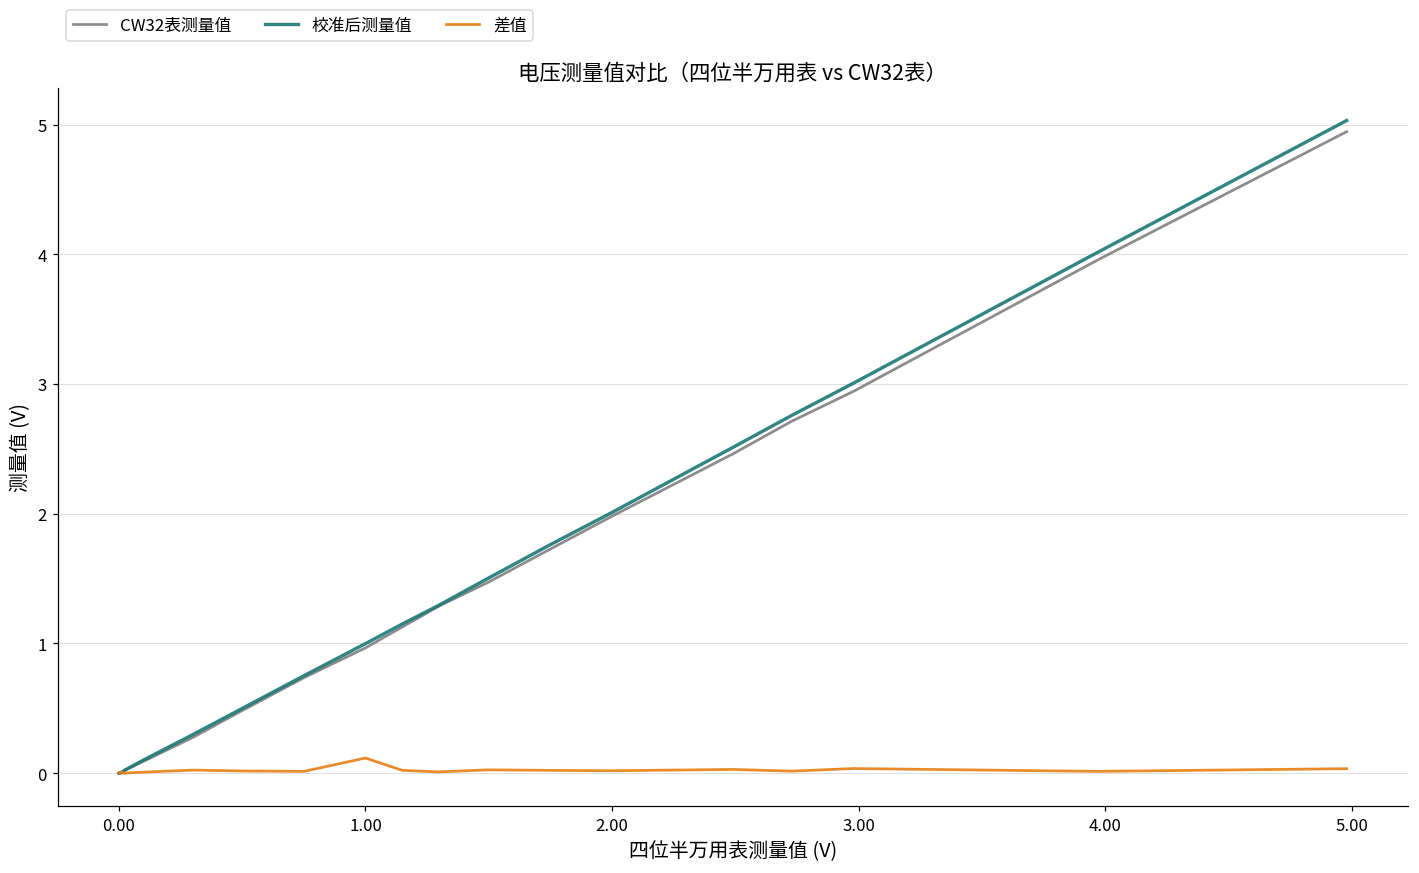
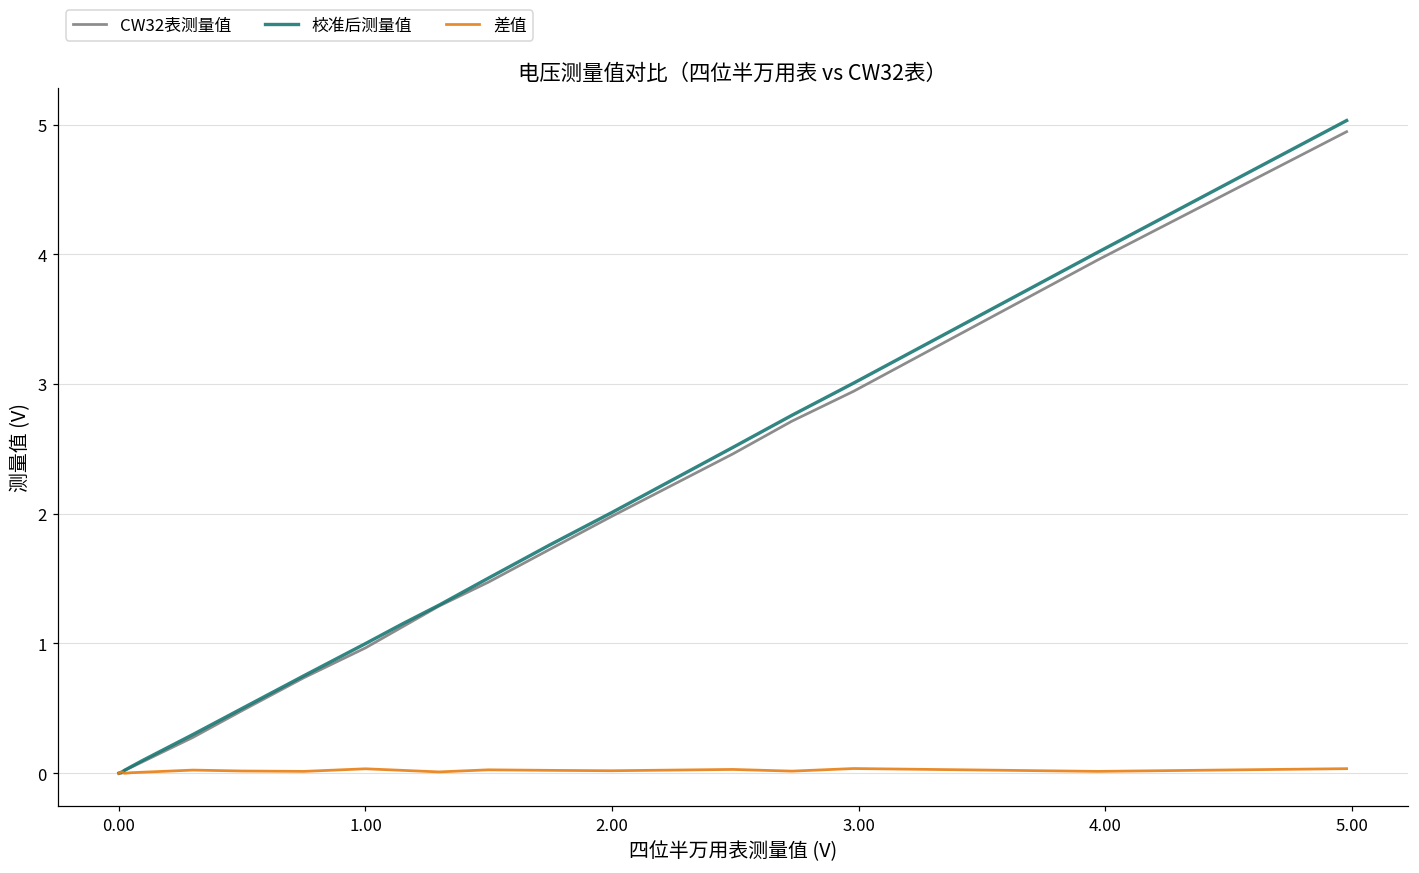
差值, 1.00: 0.12 -> 0.03
